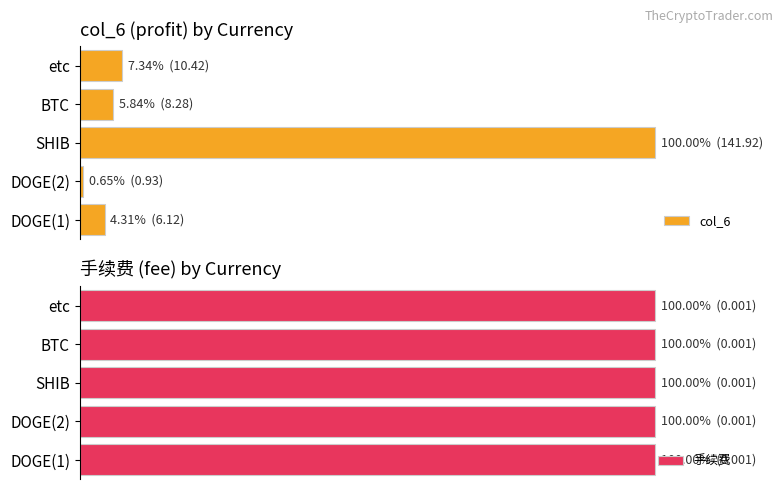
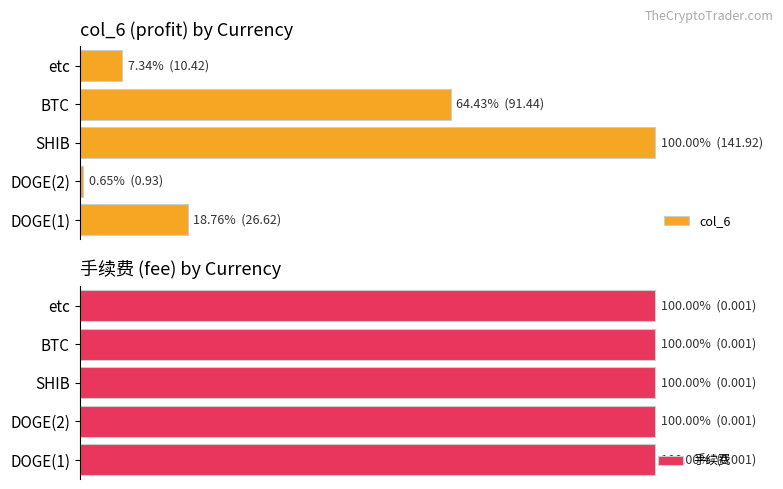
col_6 (profit) by Currency, BTC: 5.84% (8.28) -> 64.43% (91.44)
col_6 (profit) by Currency, DOGE(1): 4.31% (6.12) -> 18.76% (26.62)
